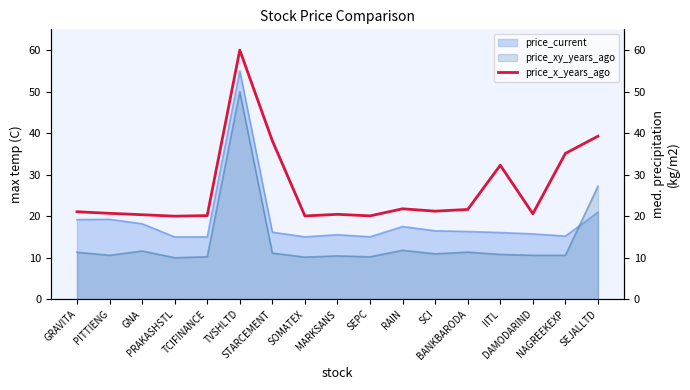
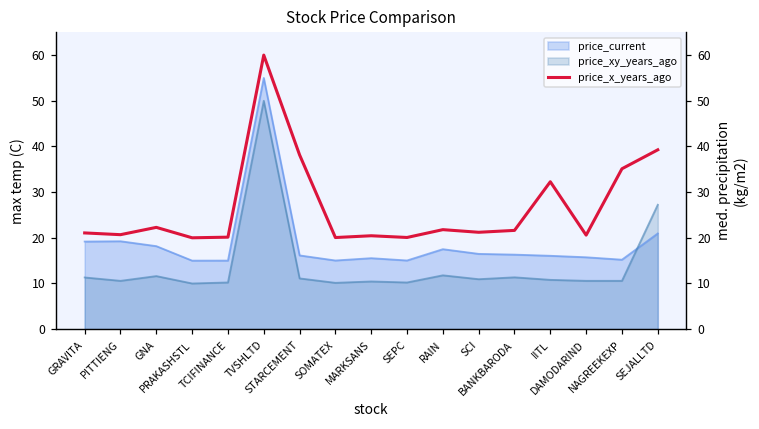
price_x_years_ago, GNA: 20 -> 22
